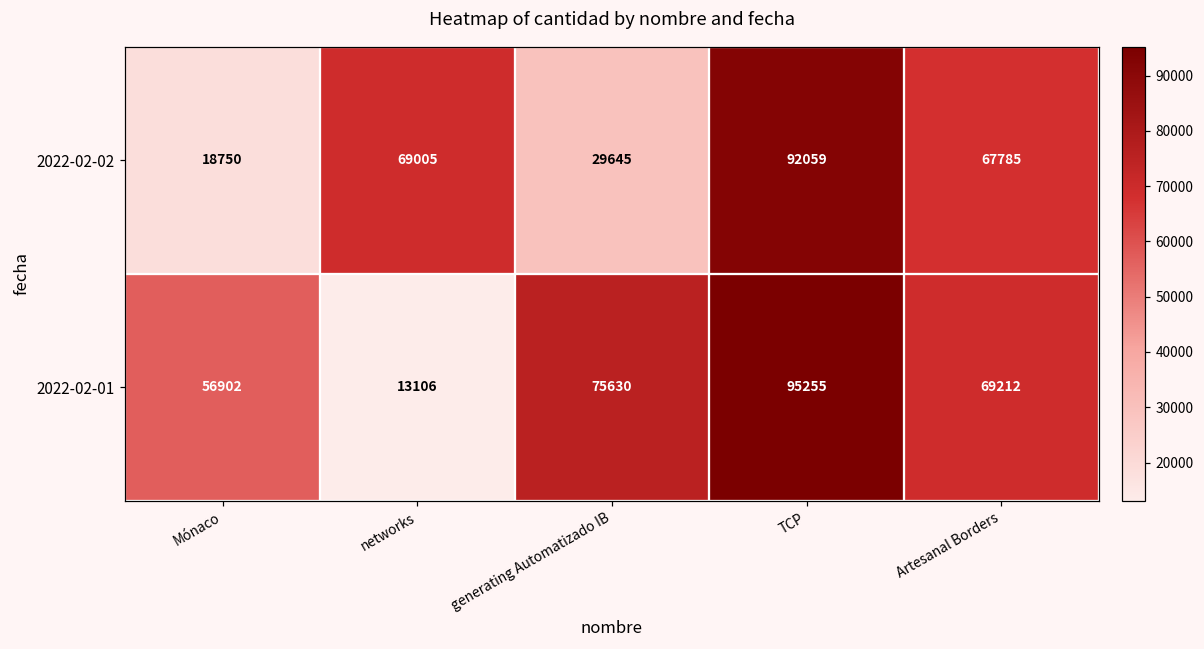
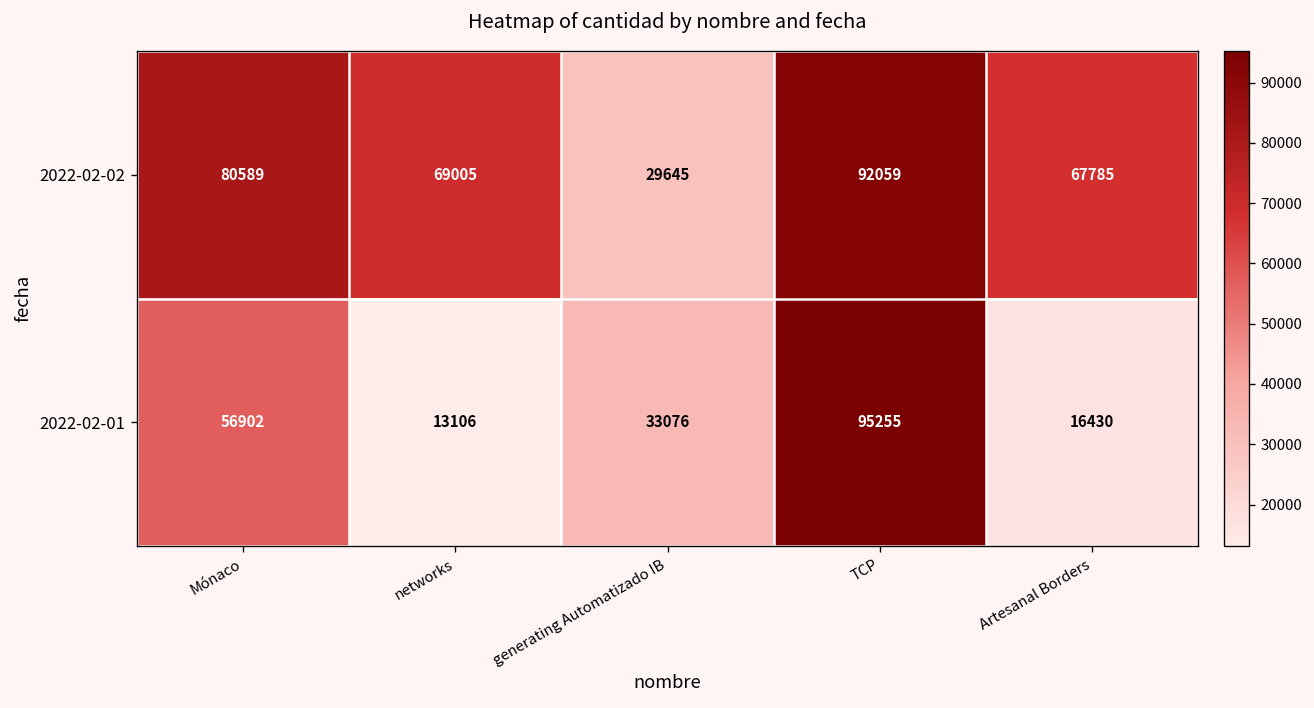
2022-02-02, Mónaco: 18750 -> 80589
2022-02-01, generating Automatizado IB: 75630 -> 33076
2022-02-01, Artesanal Borders: 69212 -> 16430
